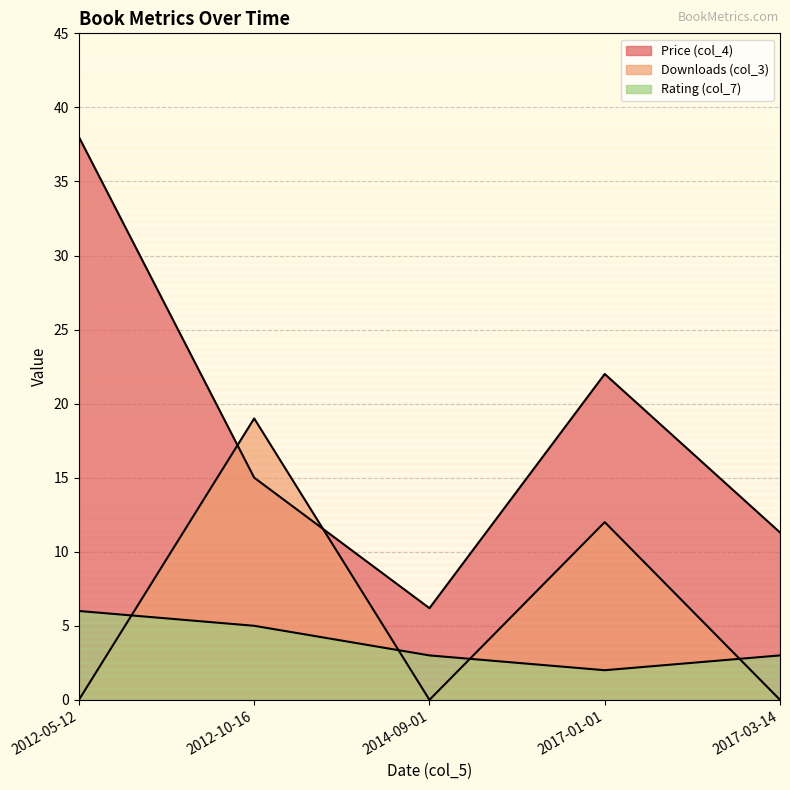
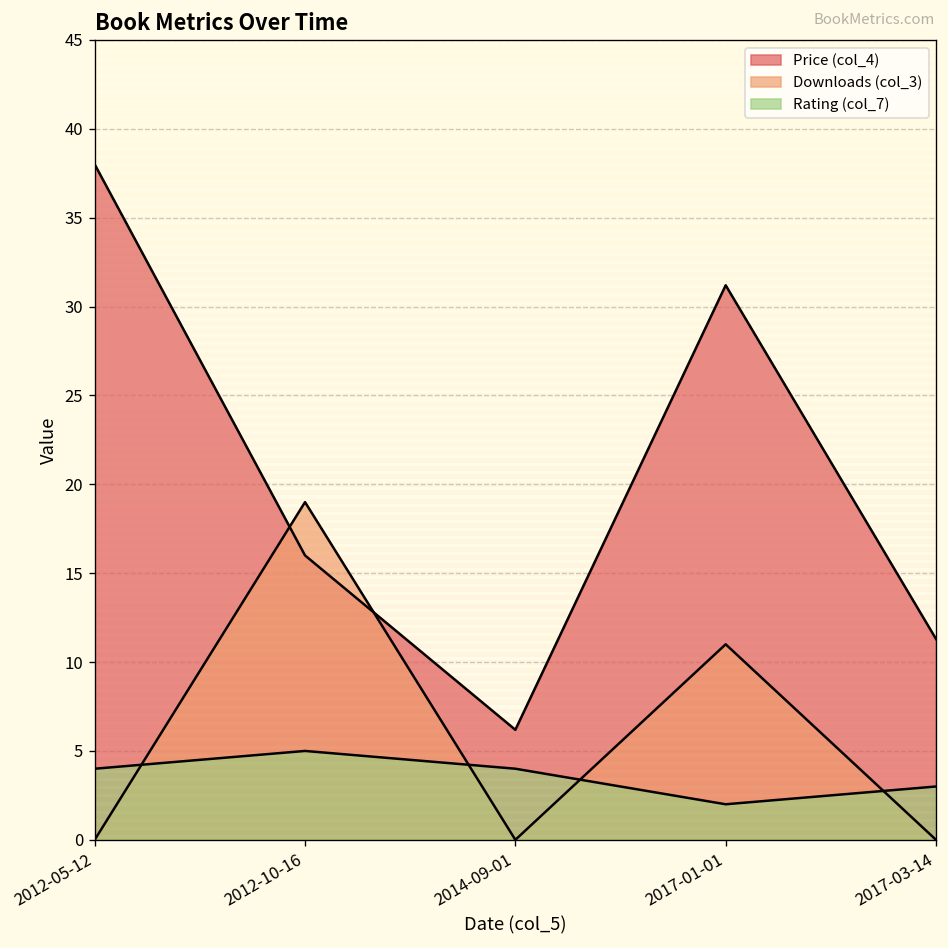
Rating (col_7), 2012-05-12: 6 -> 4
Price (col_4), 2012-10-16: 15 -> 16
Rating (col_7), 2014-09-01: 3 -> 4
Price (col_4), 2017-01-01: 22.0 -> 31.2
Downloads (col_3), 2017-01-01: 12 -> 11
